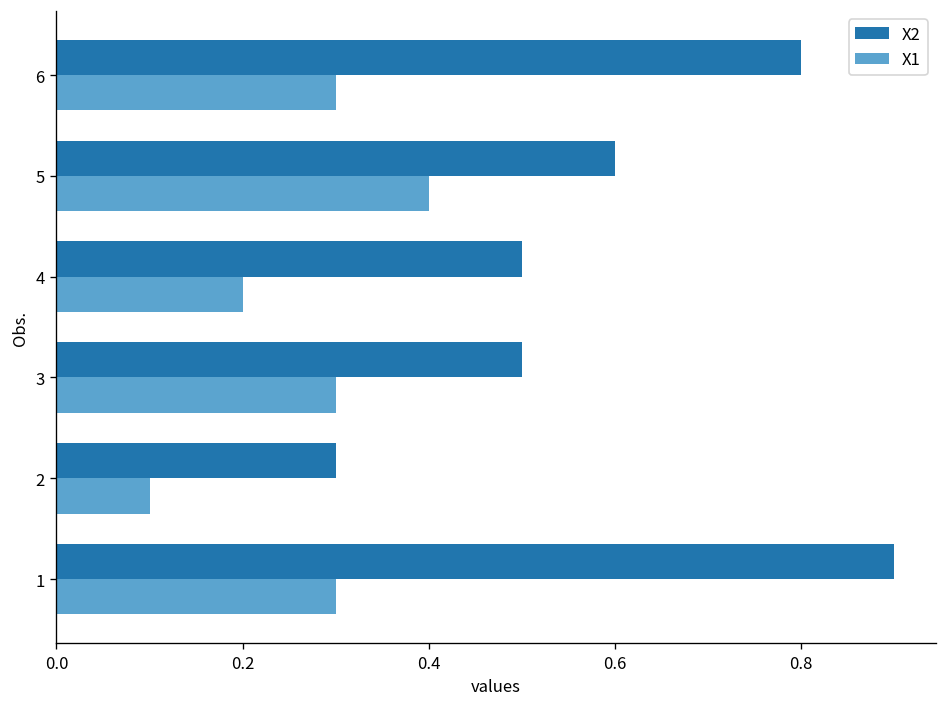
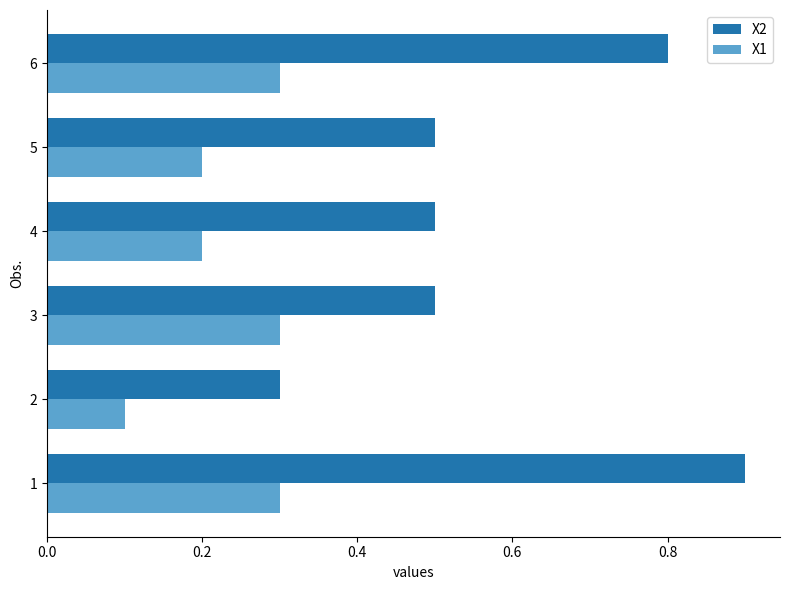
X2, 5: 0.6 -> 0.5
X1, 5: 0.4 -> 0.2
